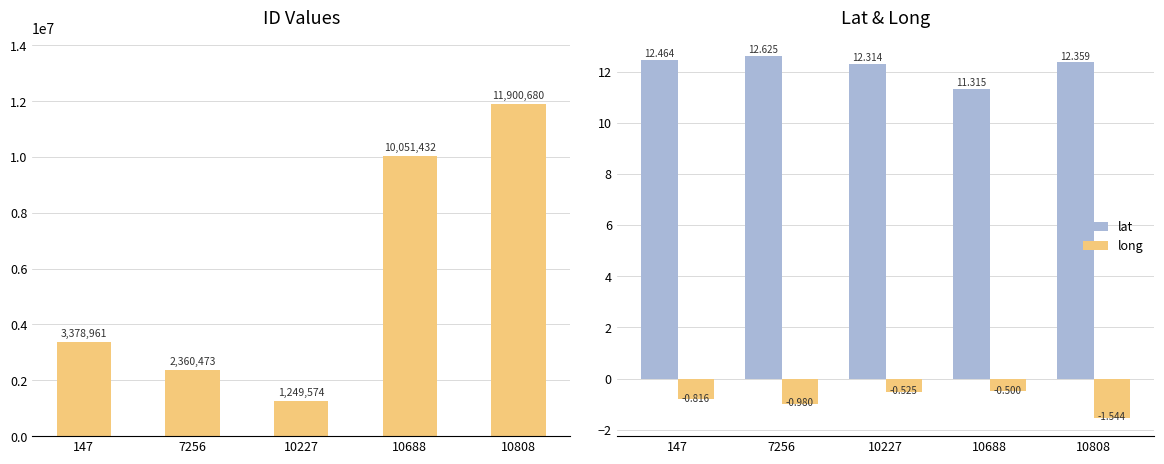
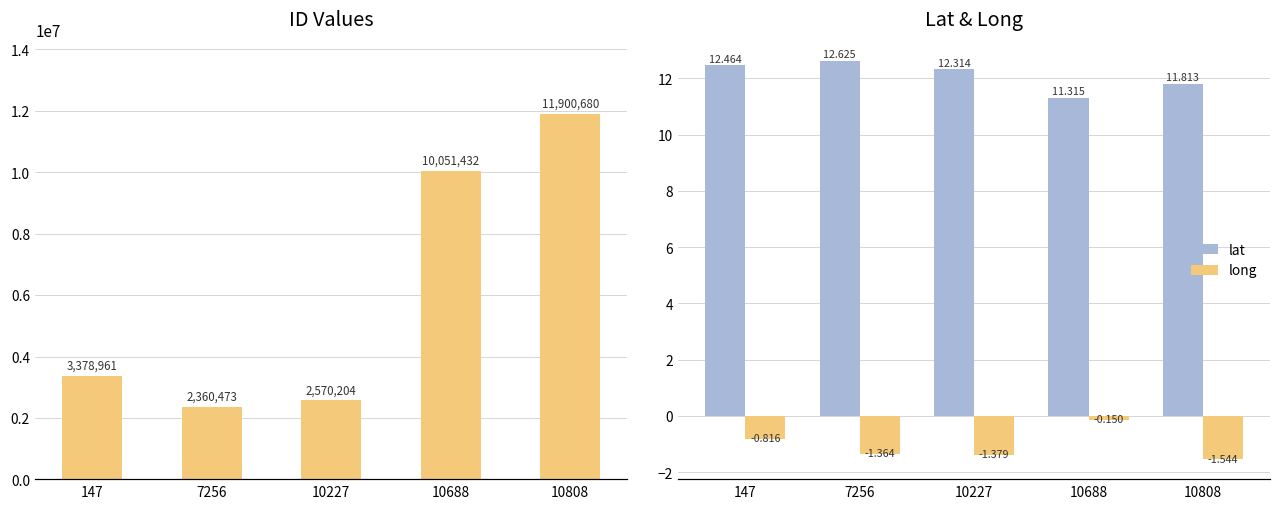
ID Values, 10227: 1,249,574 -> 2,570,204
Lat & Long, long, 7256: -0.980 -> -1.364
Lat & Long, long, 10227: -0.525 -> -1.379
Lat & Long, long, 10688: -0.500 -> -0.150
Lat & Long, lat, 10808: 12.359 -> 11.813
